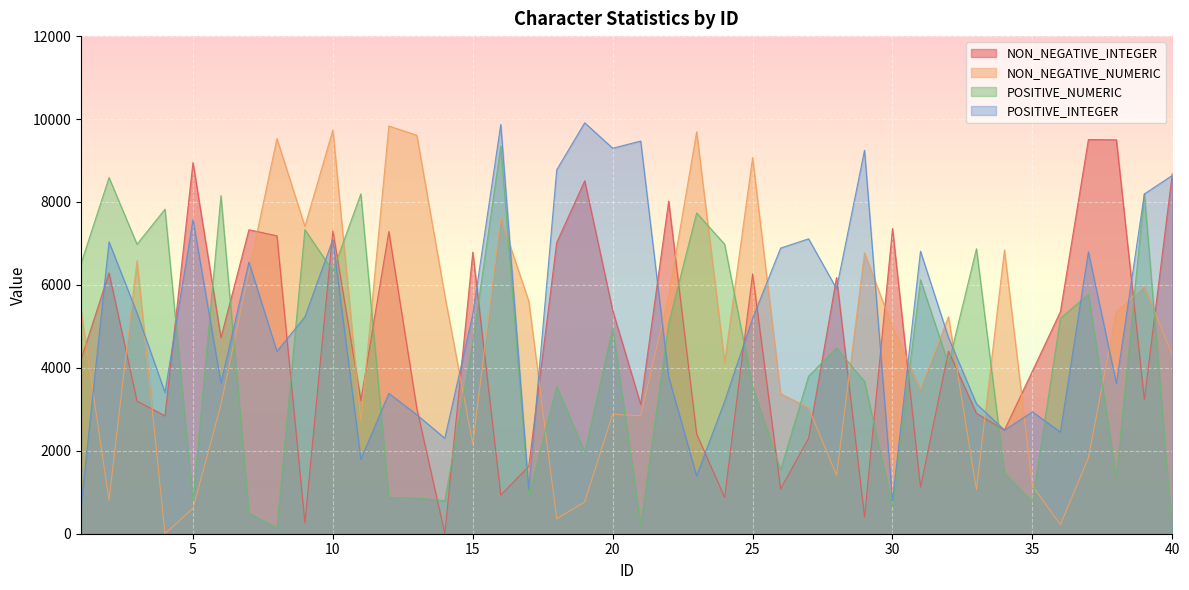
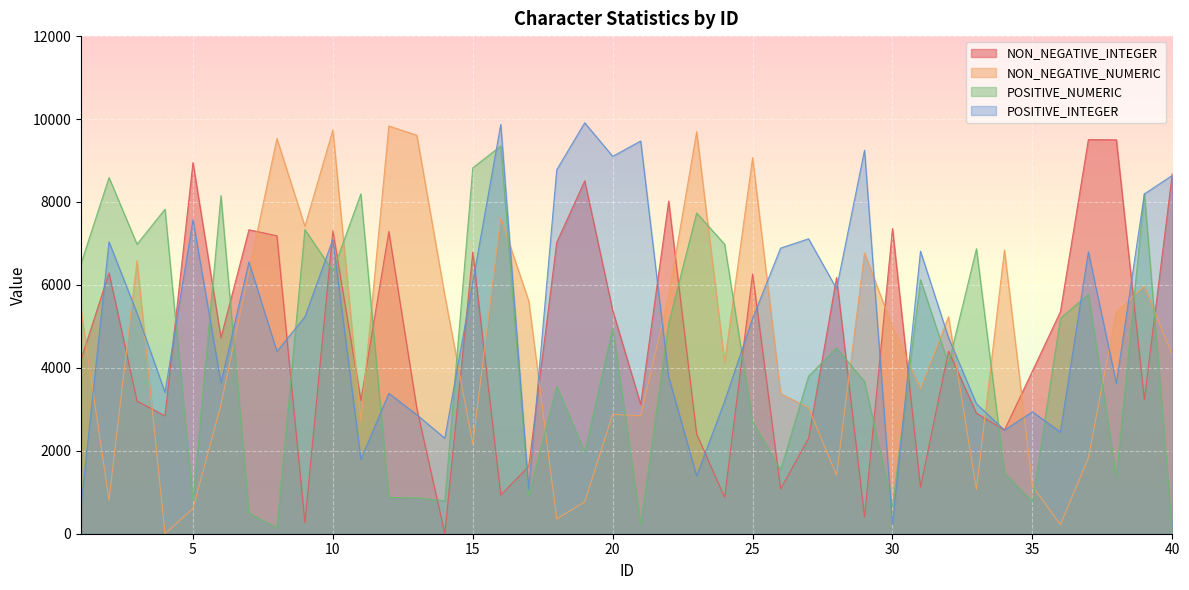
POSITIVE_NUMERIC, 15: 4600 -> 8800
POSITIVE_INTEGER, 15: 5300 -> 6100
POSITIVE_INTEGER, 20: 9300 -> 9100
POSITIVE_NUMERIC, 25: 3500 -> 2700
POSITIVE_INTEGER, 30: 800 -> 200
